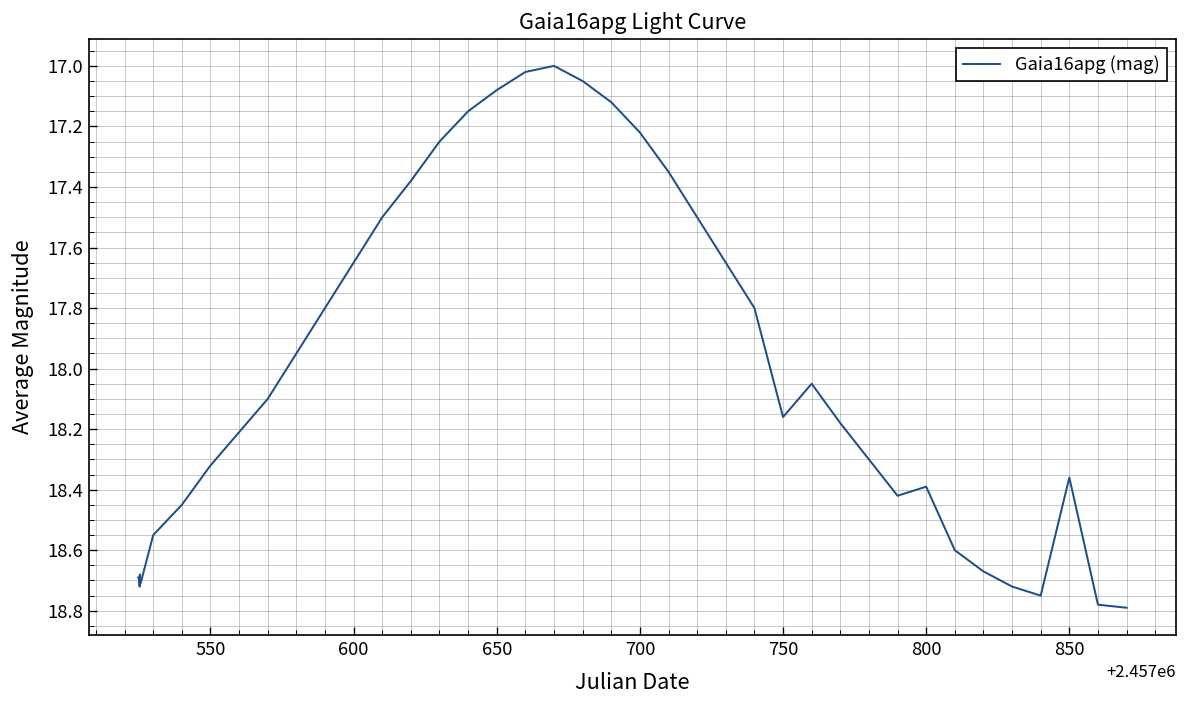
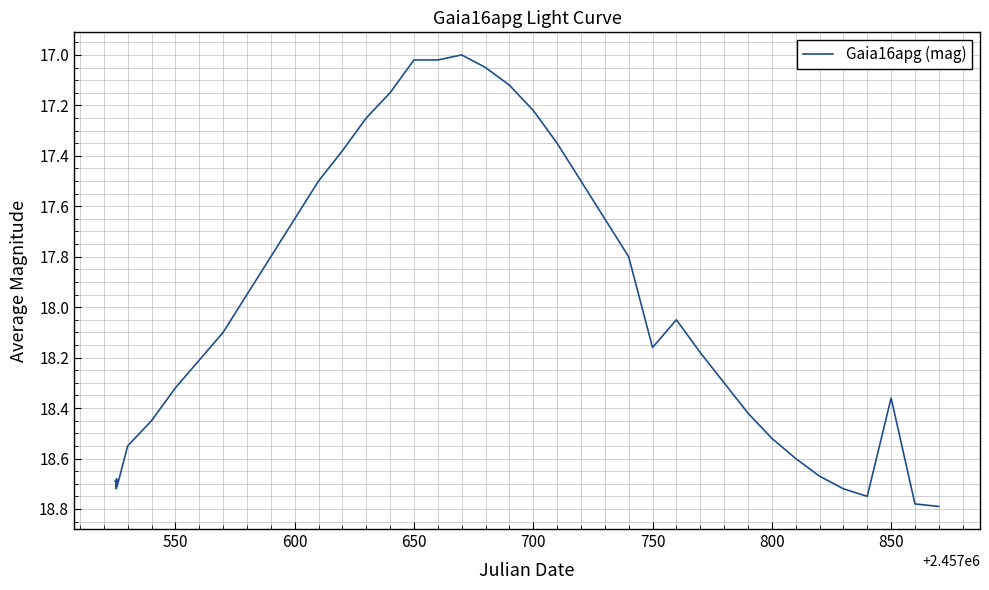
650: 17.08 -> 17.02
800: 18.39 -> 18.52
